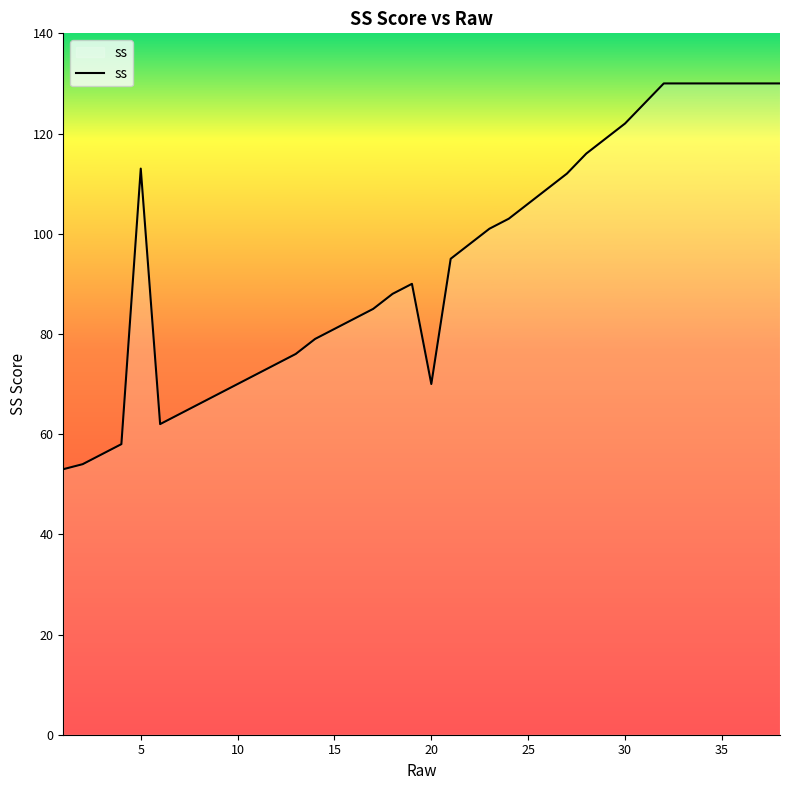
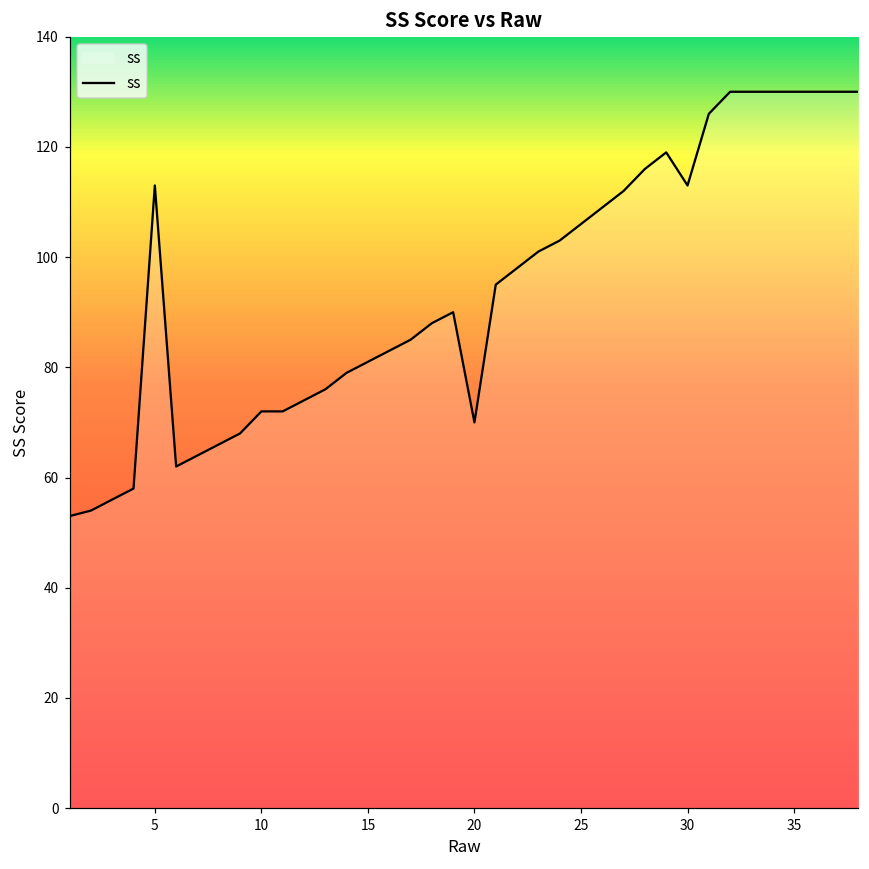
10: 70 -> 72
30: 122 -> 113
